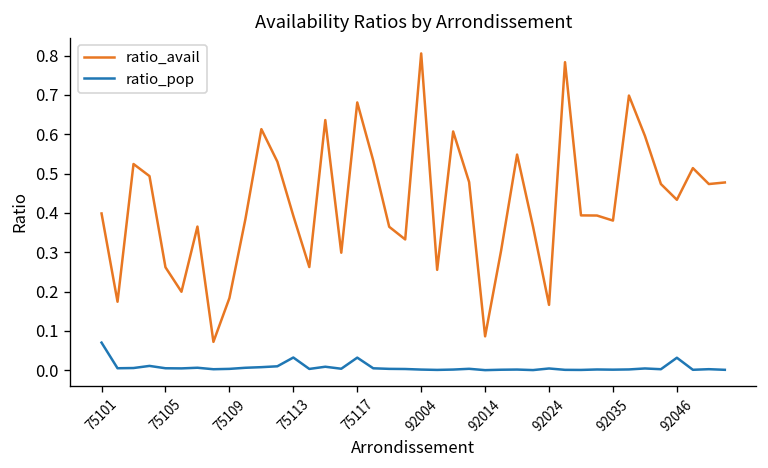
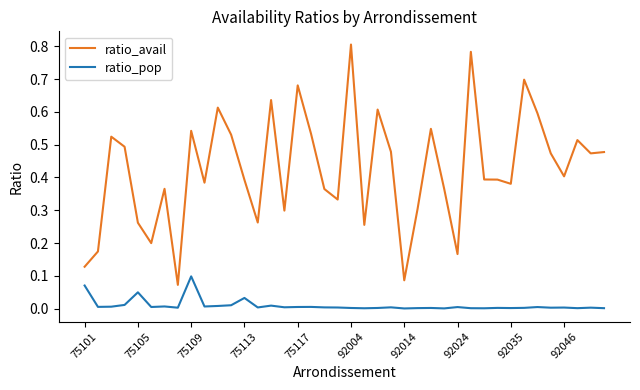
ratio_avail, 75101: 0.40 -> 0.13
ratio_pop, 75105: 0.01 -> 0.05
ratio_avail, 75109: 0.18 -> 0.54
ratio_pop, 75109: 0.00 -> 0.10
ratio_pop, 75117: 0.03 -> 0.00
ratio_avail, 92046: 0.43 -> 0.40
ratio_pop, 92046: 0.03 -> 0.00
